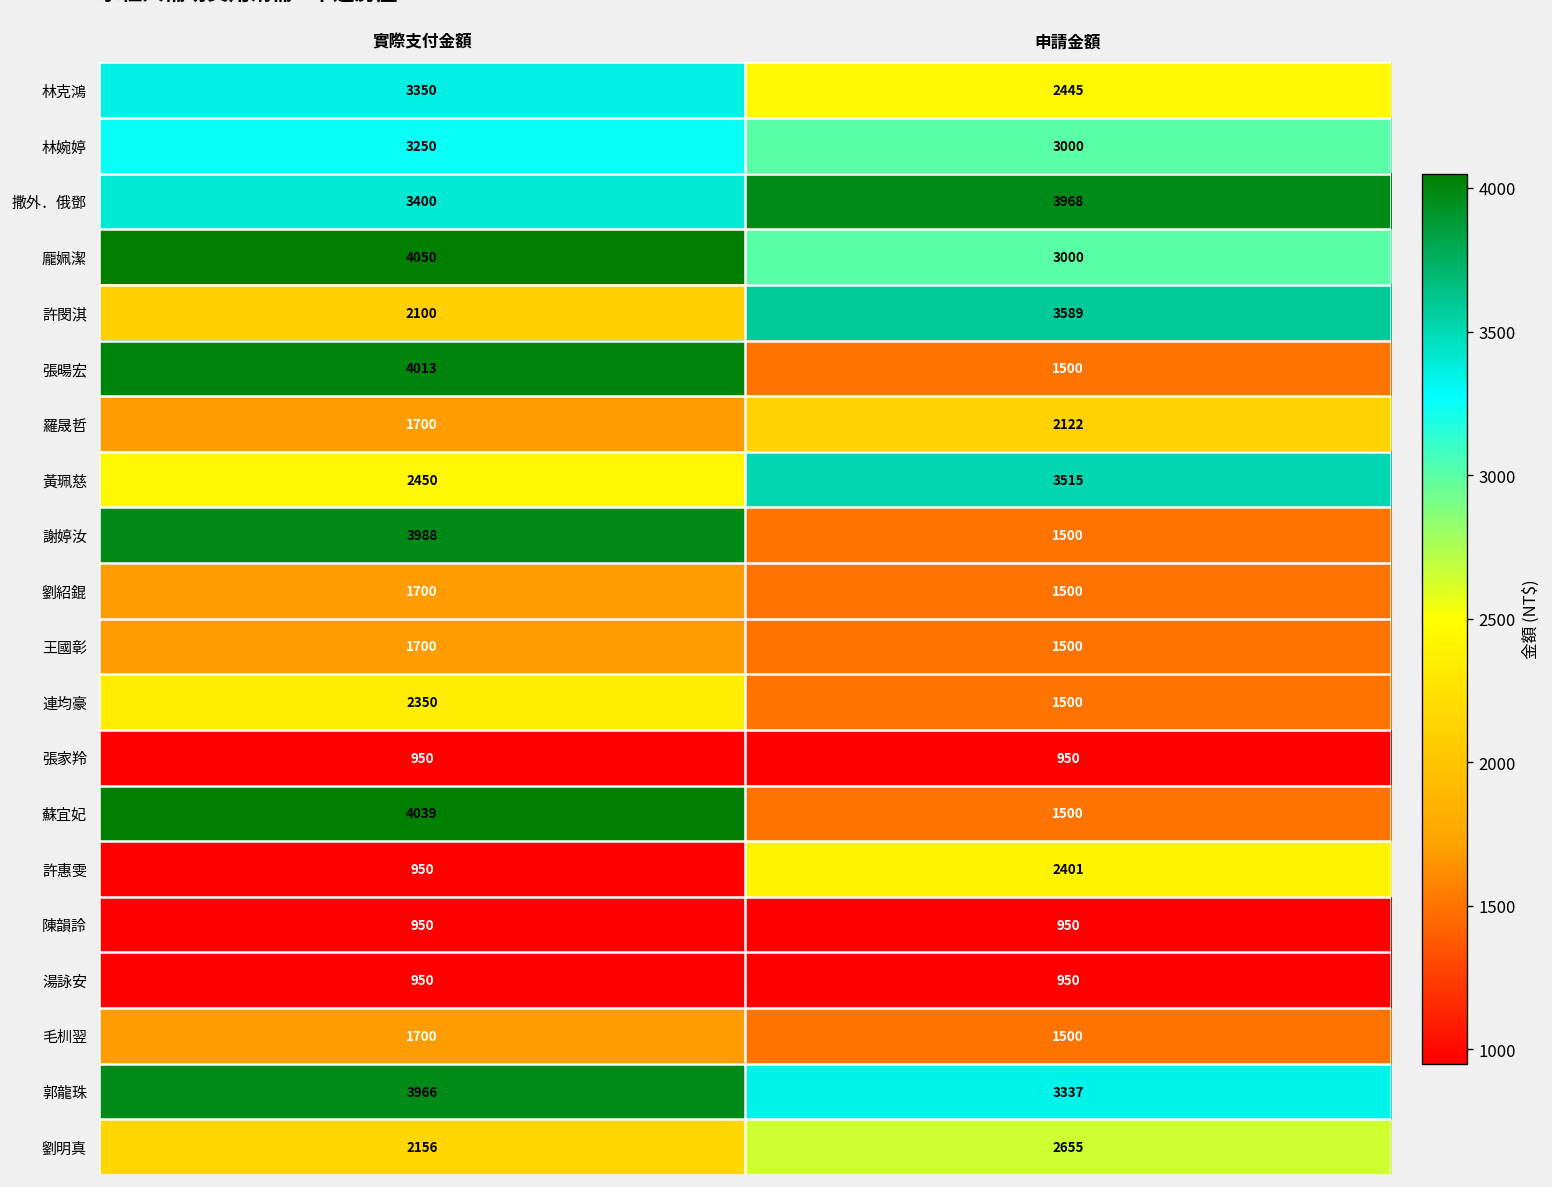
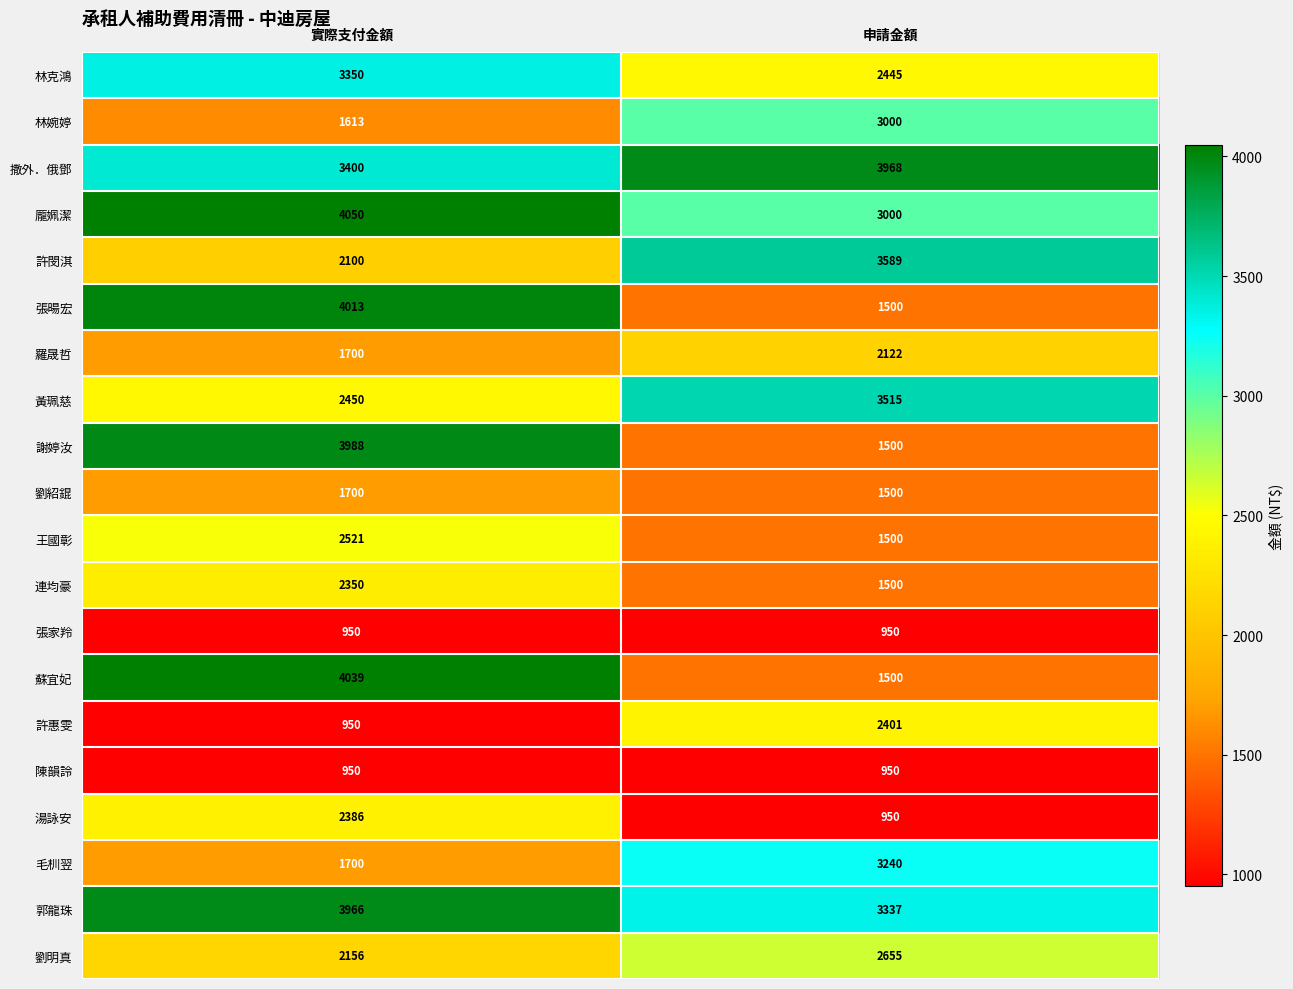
林婉婷, 實際支付金額: 3250 -> 1613
王國彰, 實際支付金額: 1700 -> 2521
湯詠安, 實際支付金額: 950 -> 2386
毛杊翌, 申請金額: 1500 -> 3240
